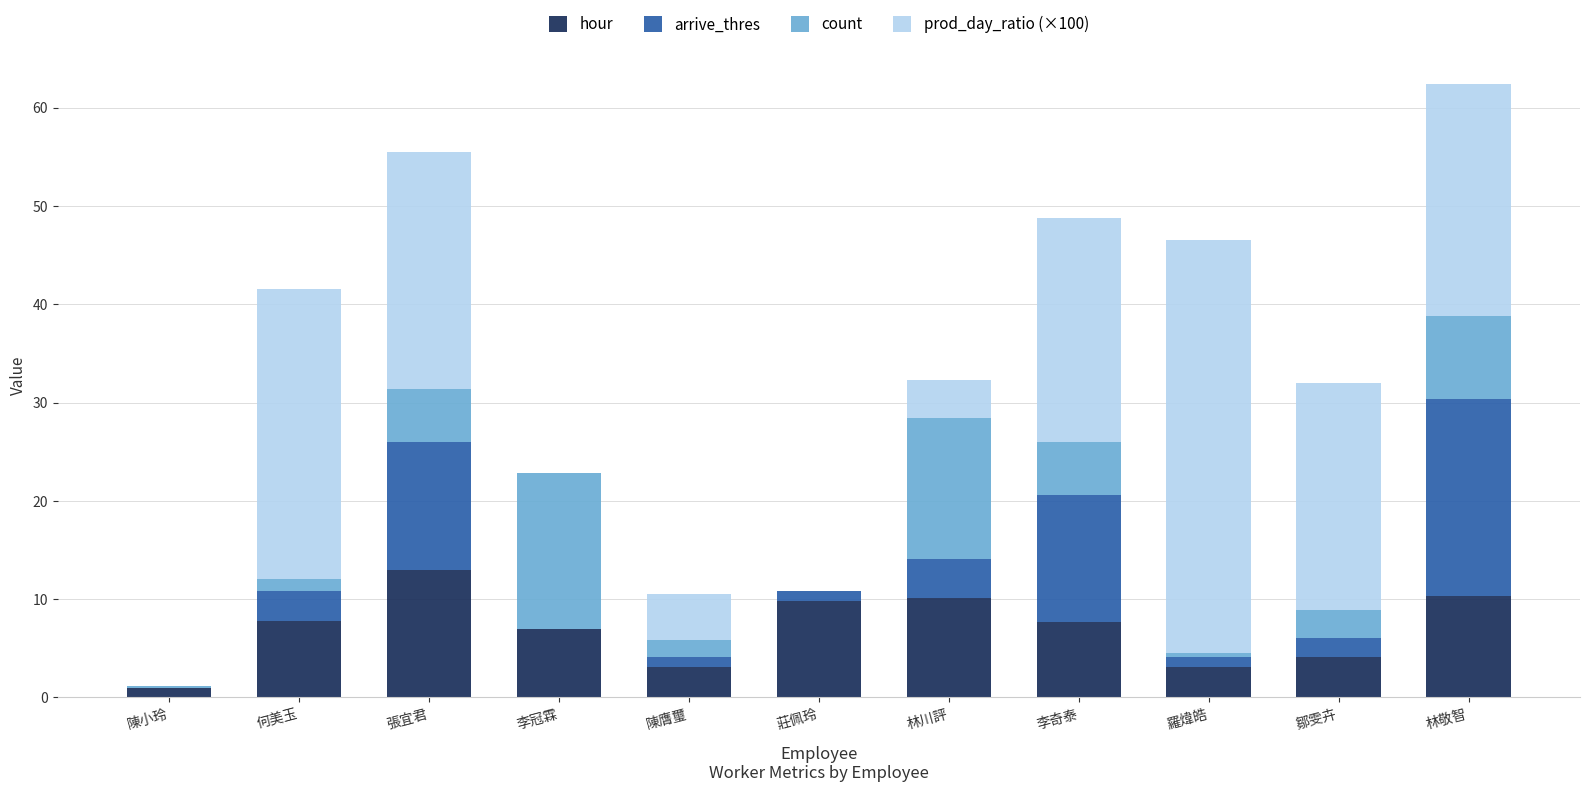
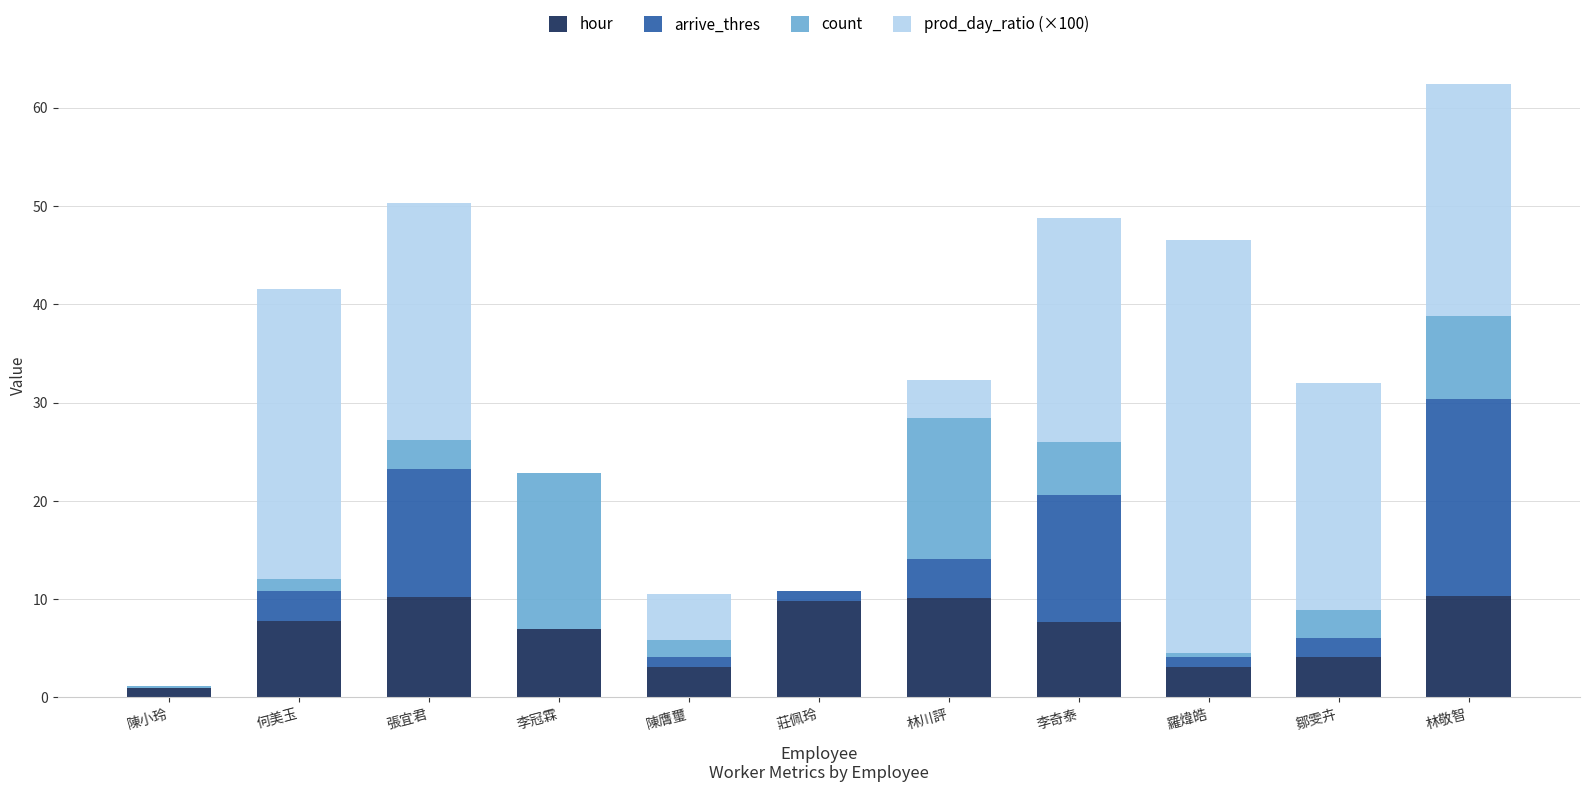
hour, 張宜君: 13 -> 10
count, 張宜君: 5 -> 3
